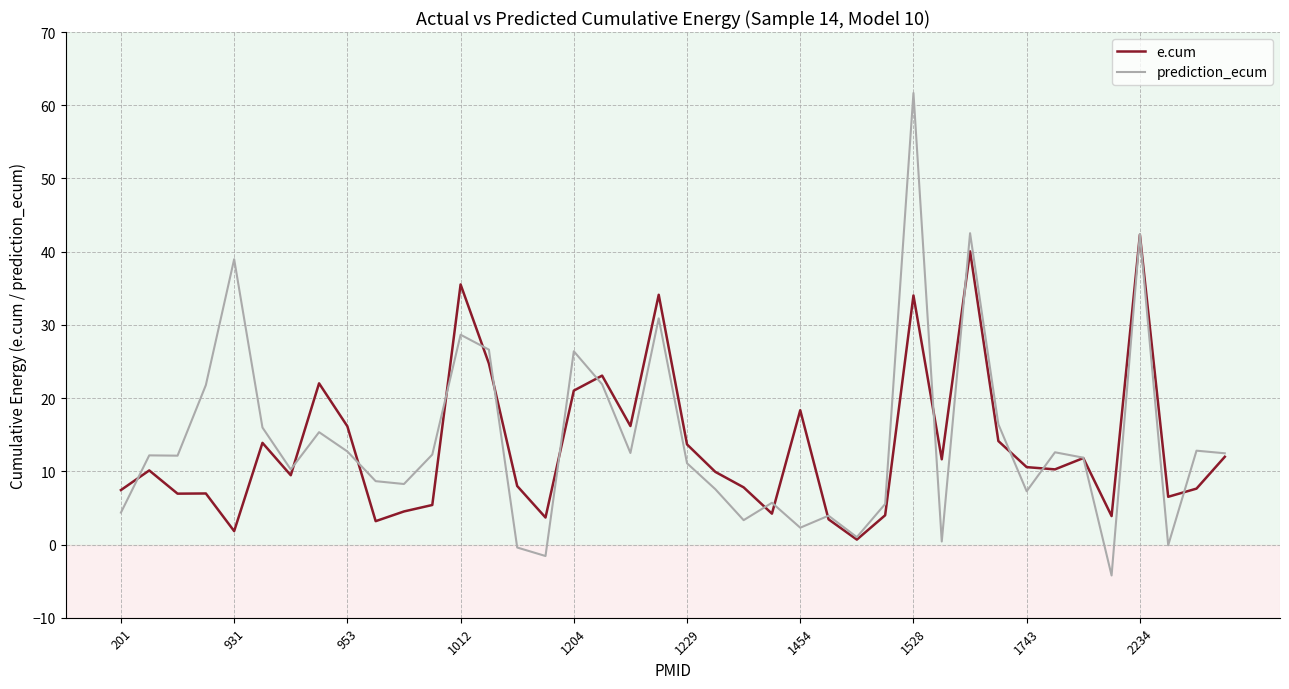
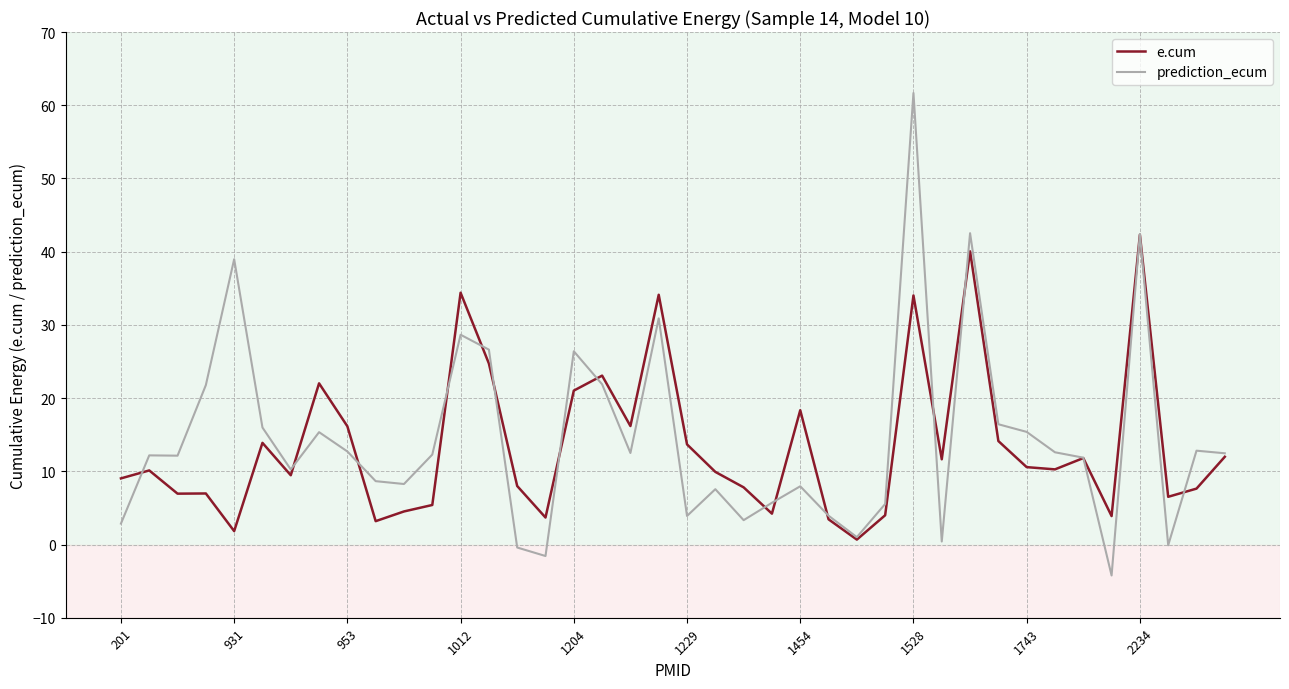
e.cum, 201: 7 -> 9
prediction_ecum, 201: 4 -> 3
e.cum, 1012: 36 -> 34
prediction_ecum, 1229: 11 -> 4
prediction_ecum, 1454: 2 -> 8
prediction_ecum, 1743: 7 -> 15
